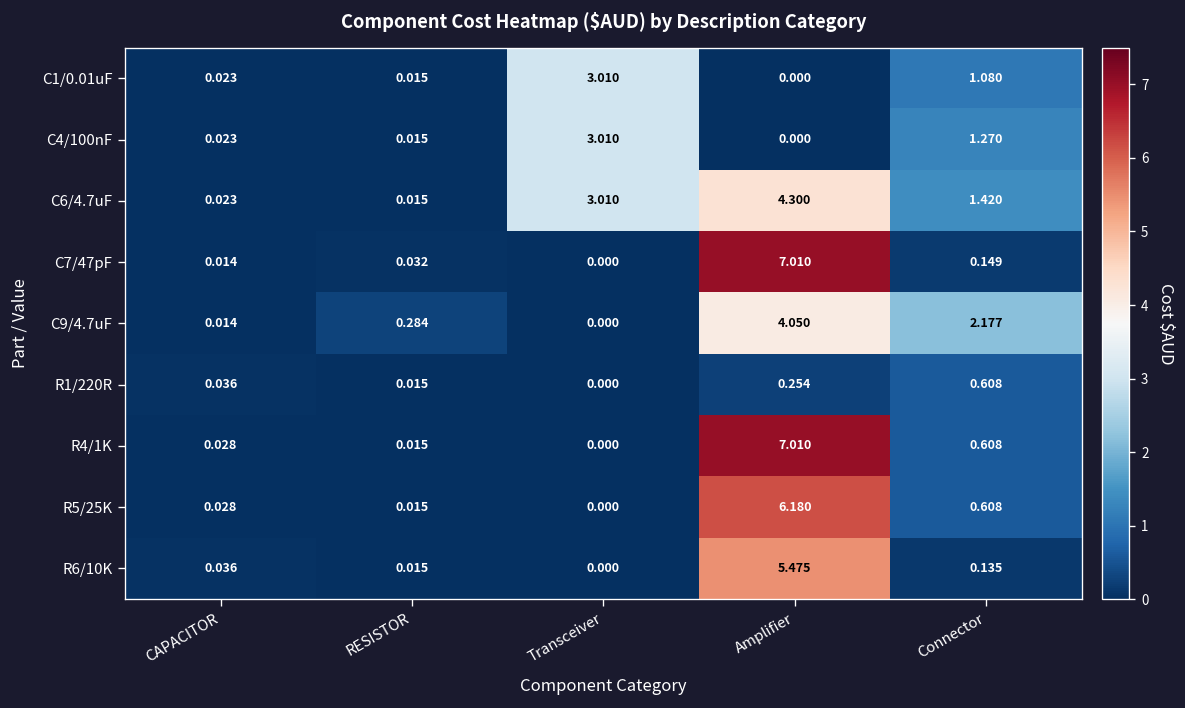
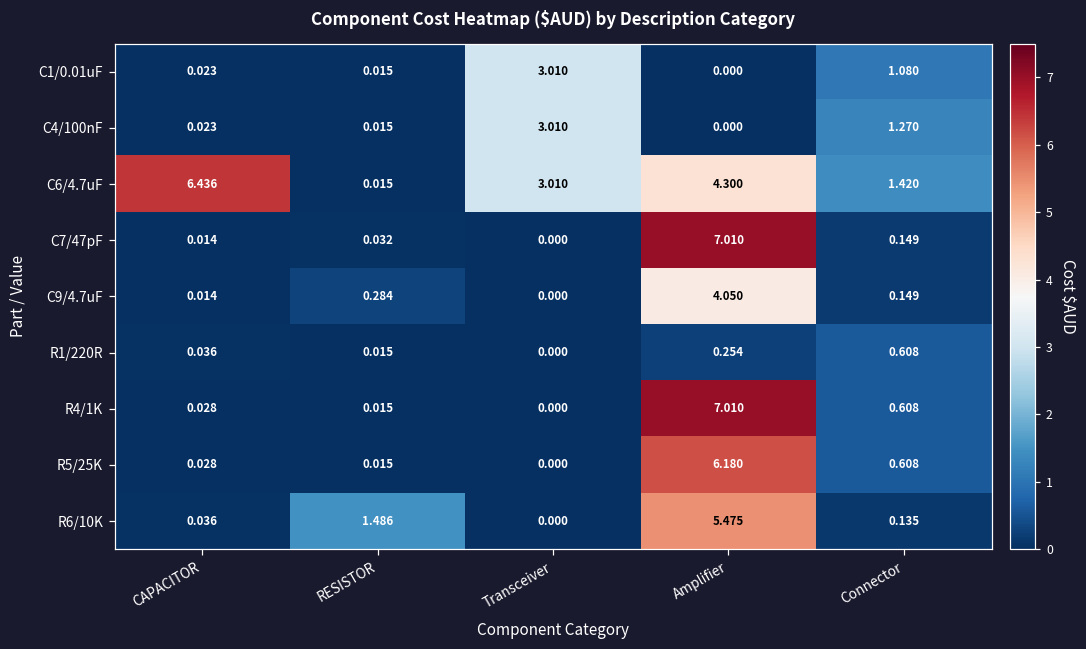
C6/4.7uF, CAPACITOR: 0.023 -> 6.436
C9/4.7uF, Connector: 2.177 -> 0.149
R6/10K, RESISTOR: 0.015 -> 1.486
